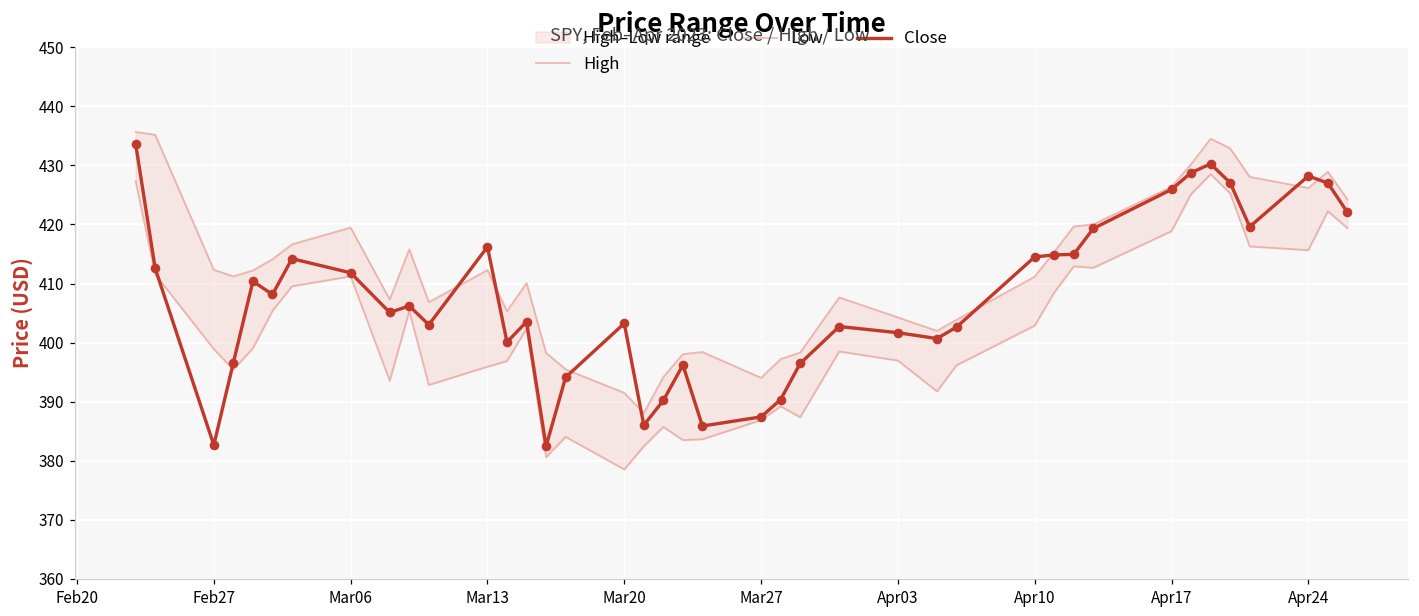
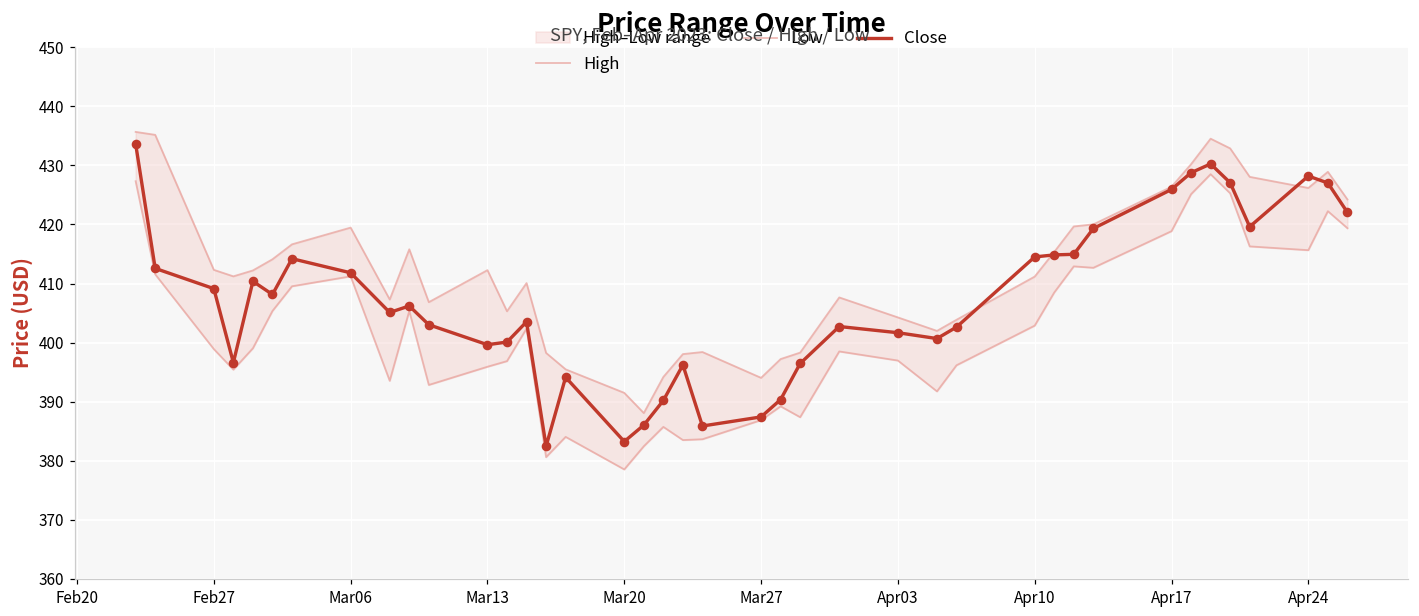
Close, Feb27: 383 -> 409
Close, Mar13: 416 -> 400
Close, Mar20: 403 -> 383
